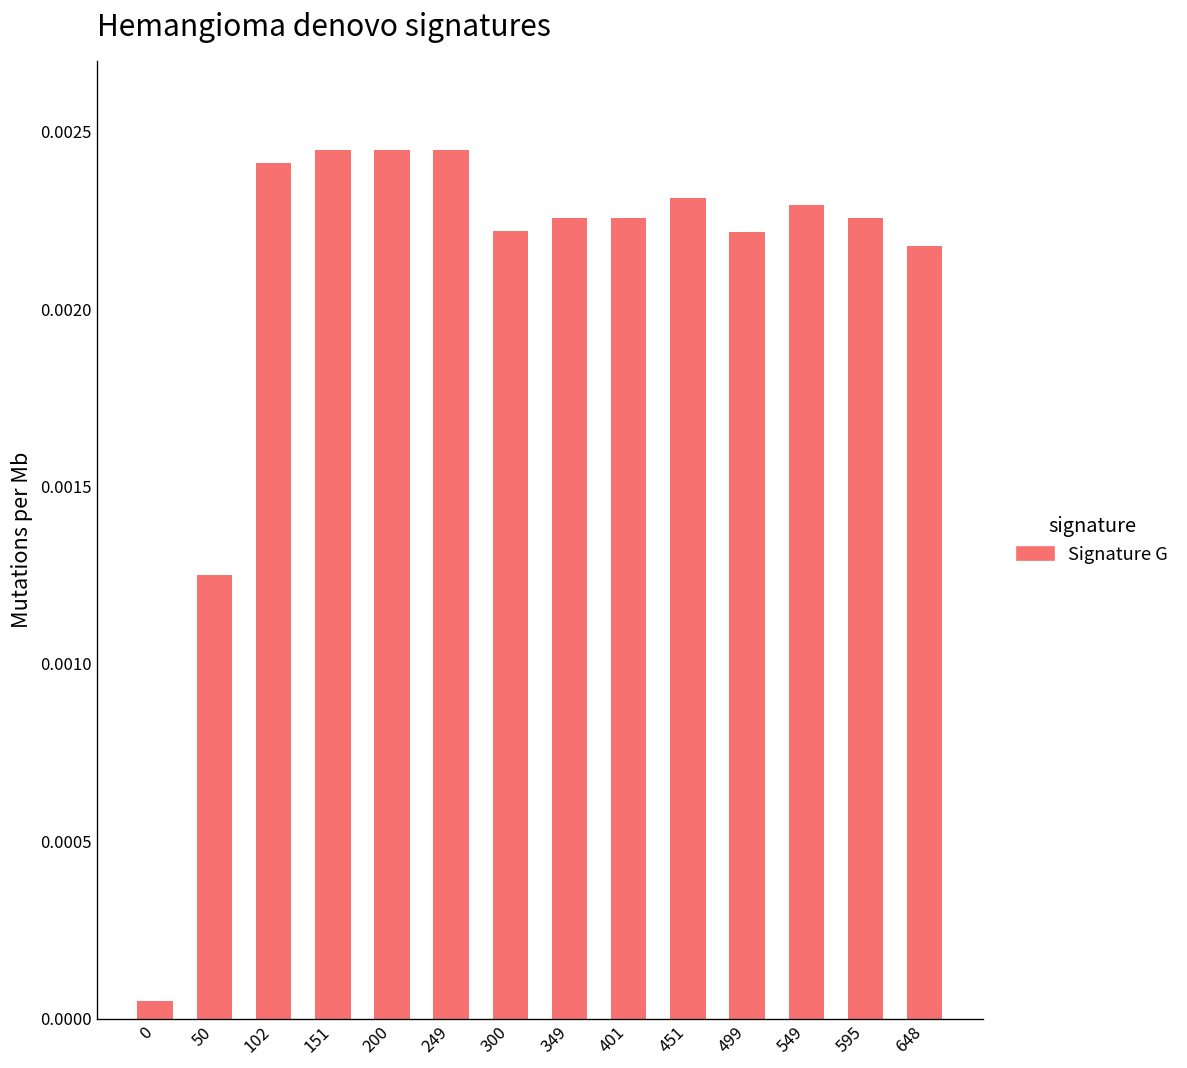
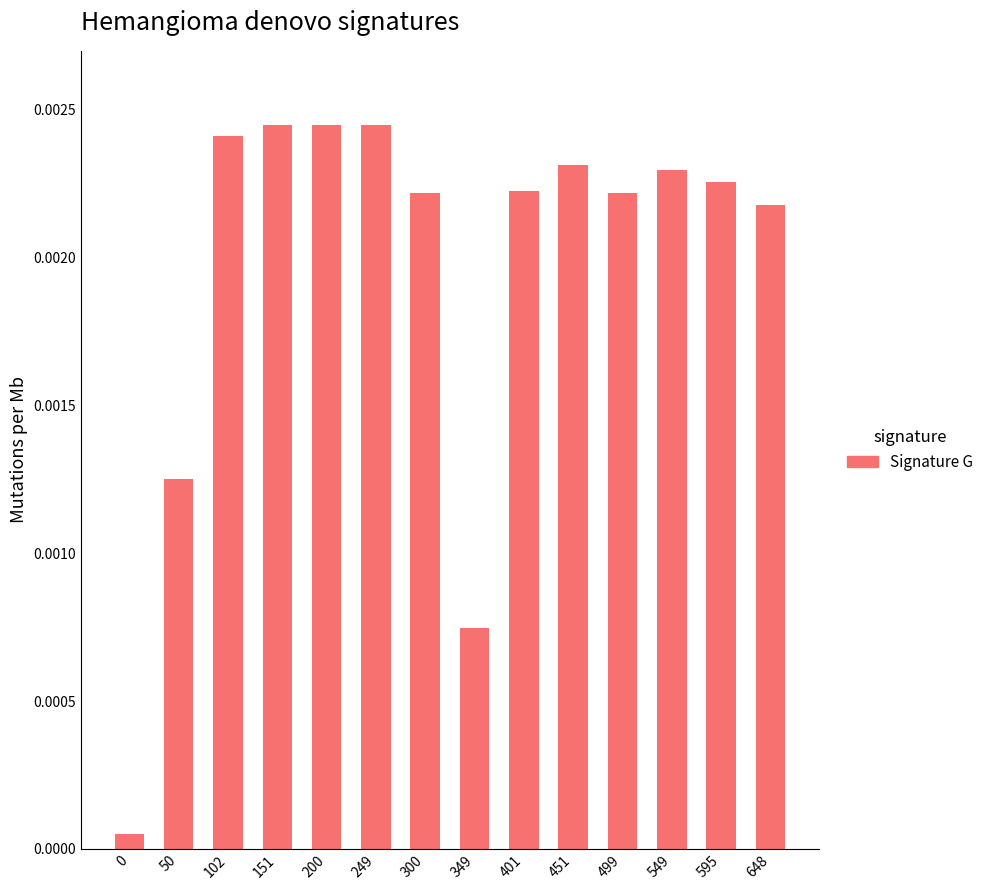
349: 0.00226 -> 0.00075
401: 0.00226 -> 0.00222
